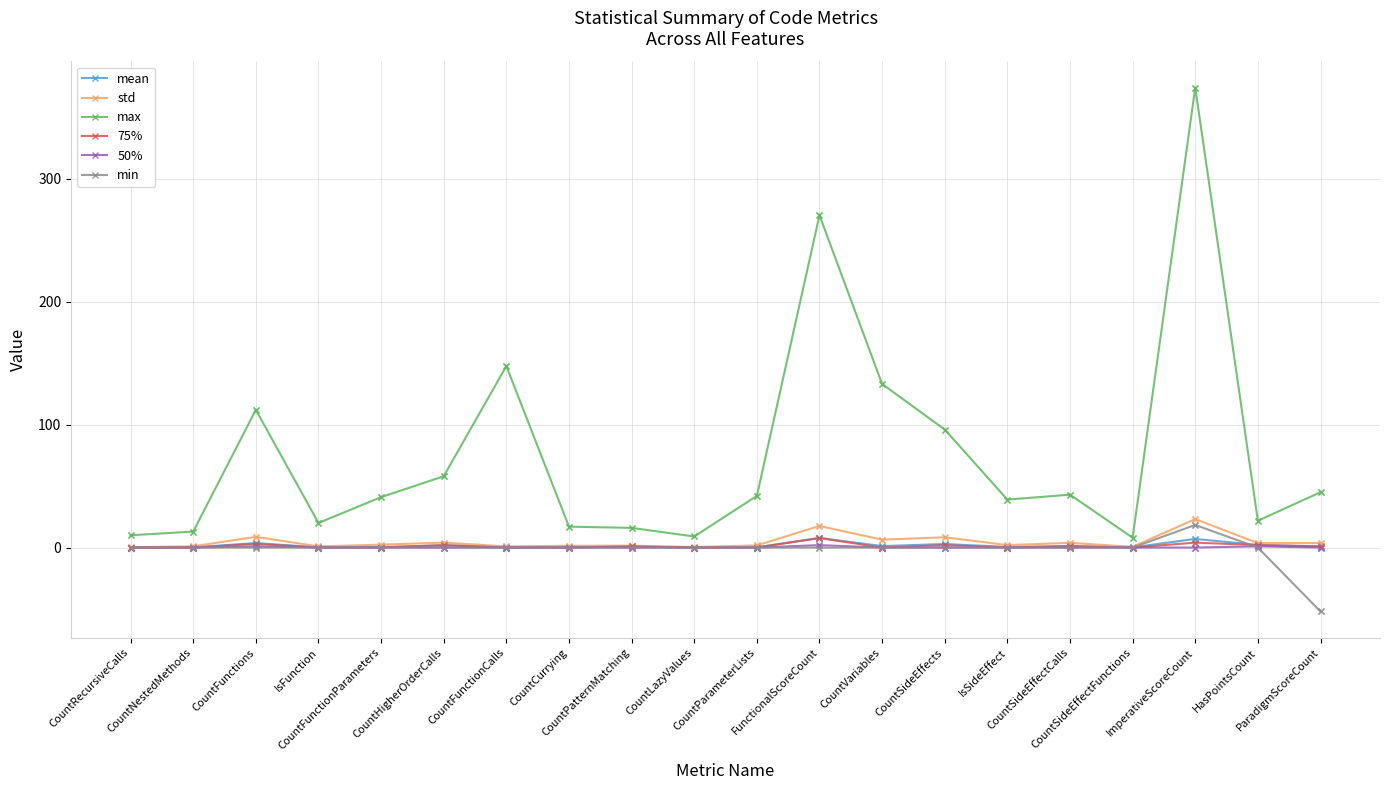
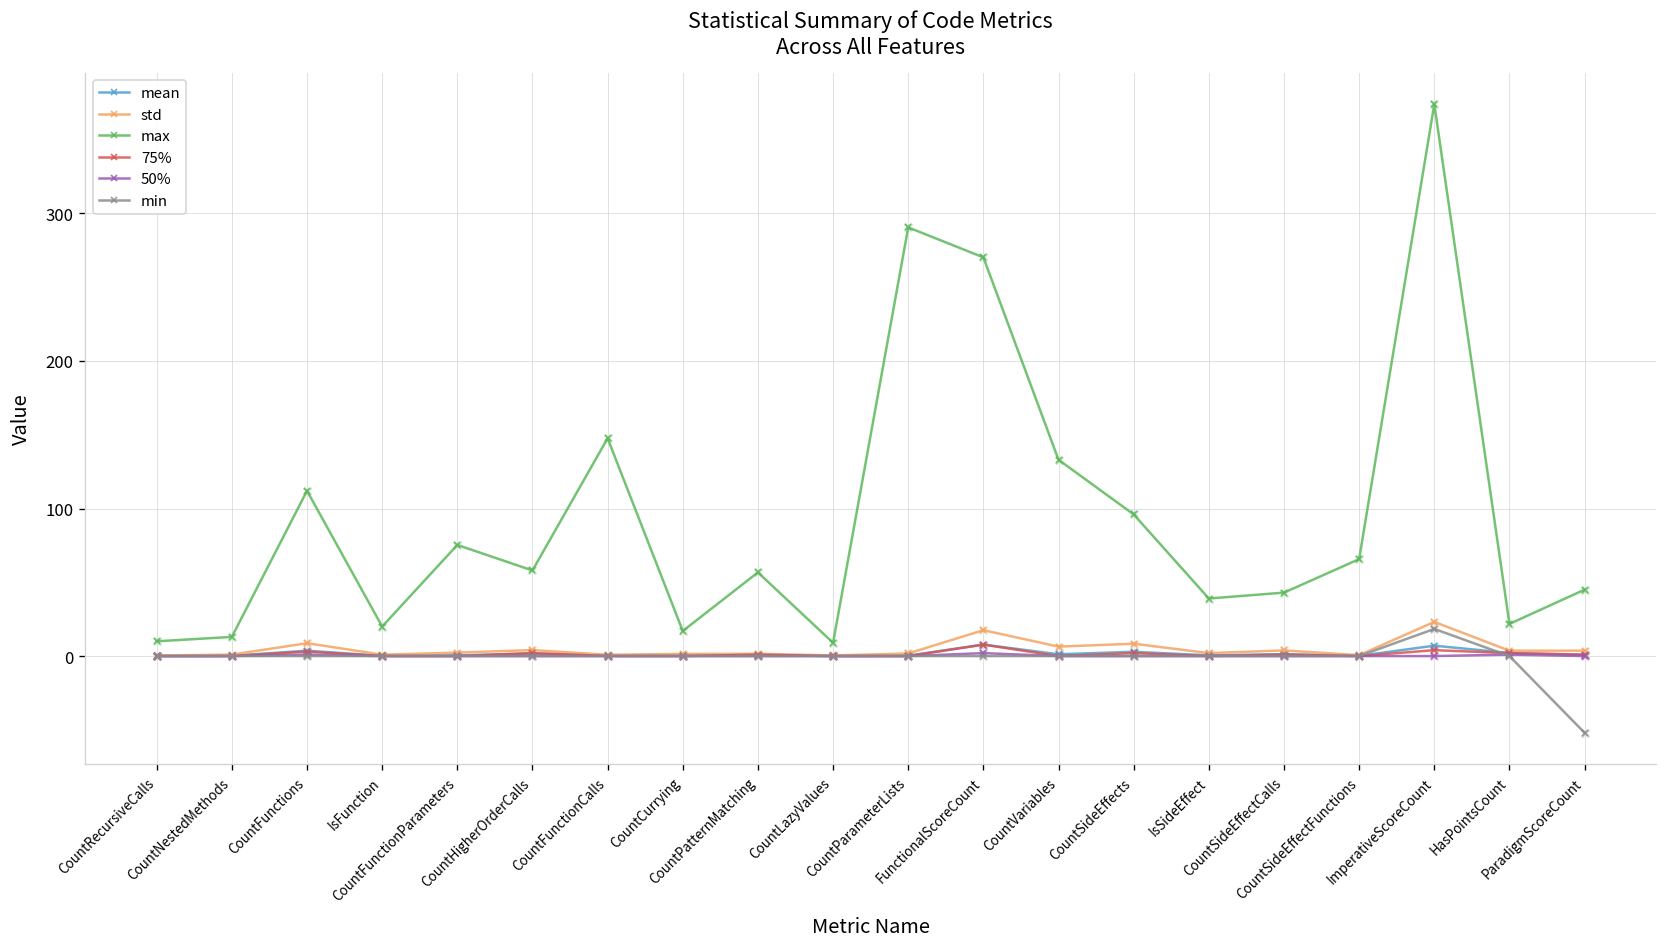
max, CountFunctionParameters: 41 -> 75
max, CountPatternMatching: 16 -> 57
max, CountParameterLists: 42 -> 291
max, CountSideEffectFunctions: 8 -> 66
